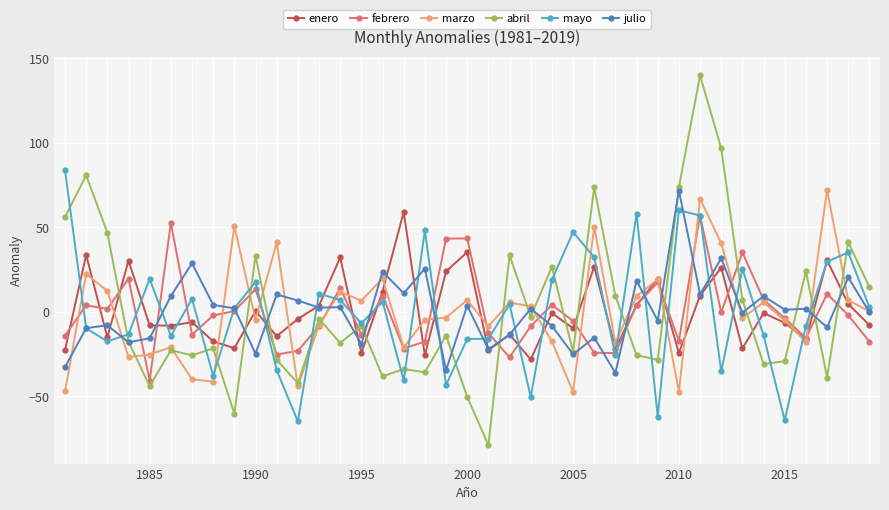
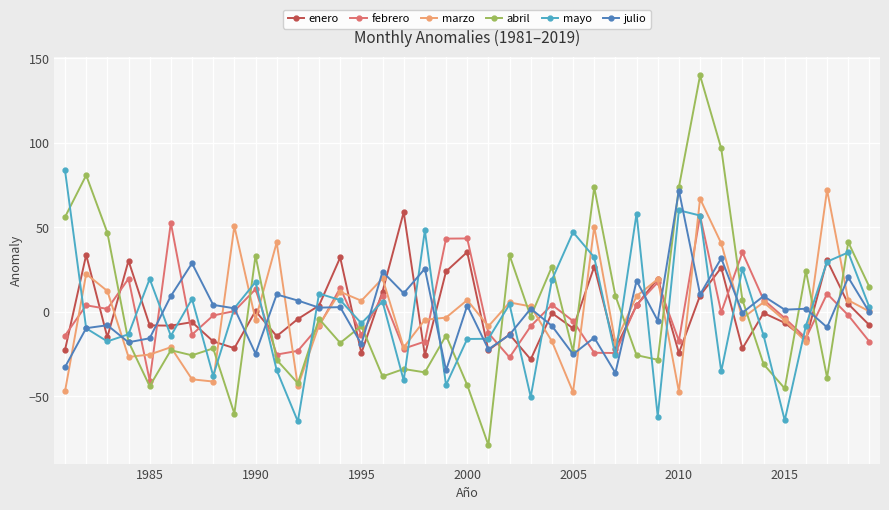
abril, 2000: -50 -> -43
abril, 2015: -29 -> -45
